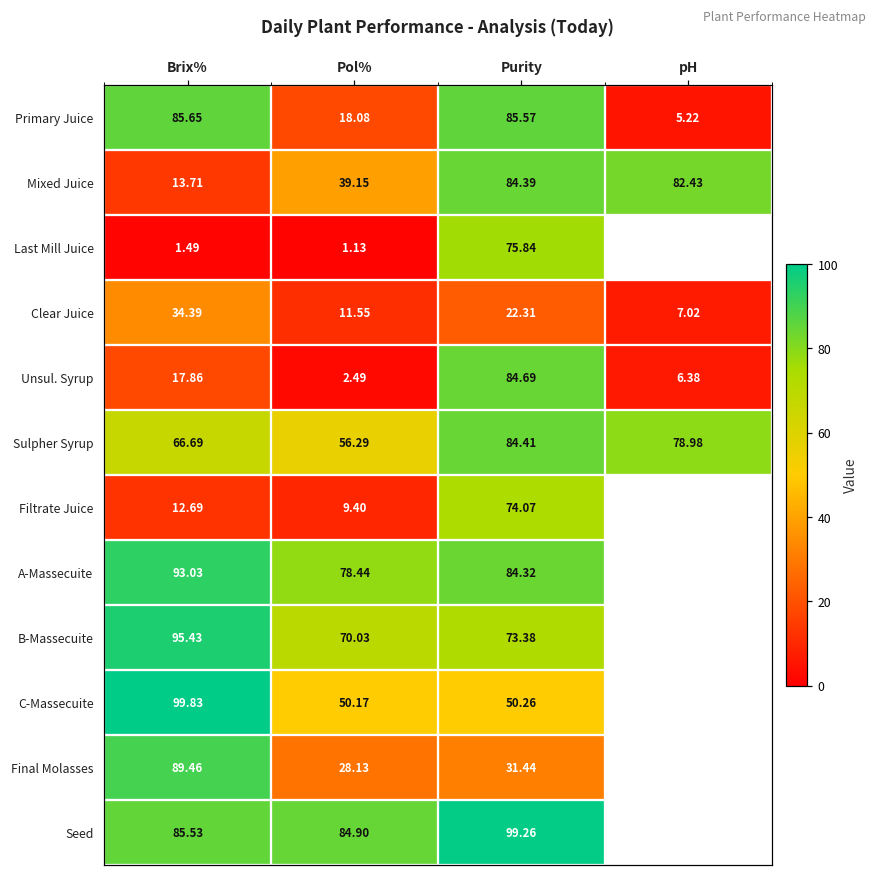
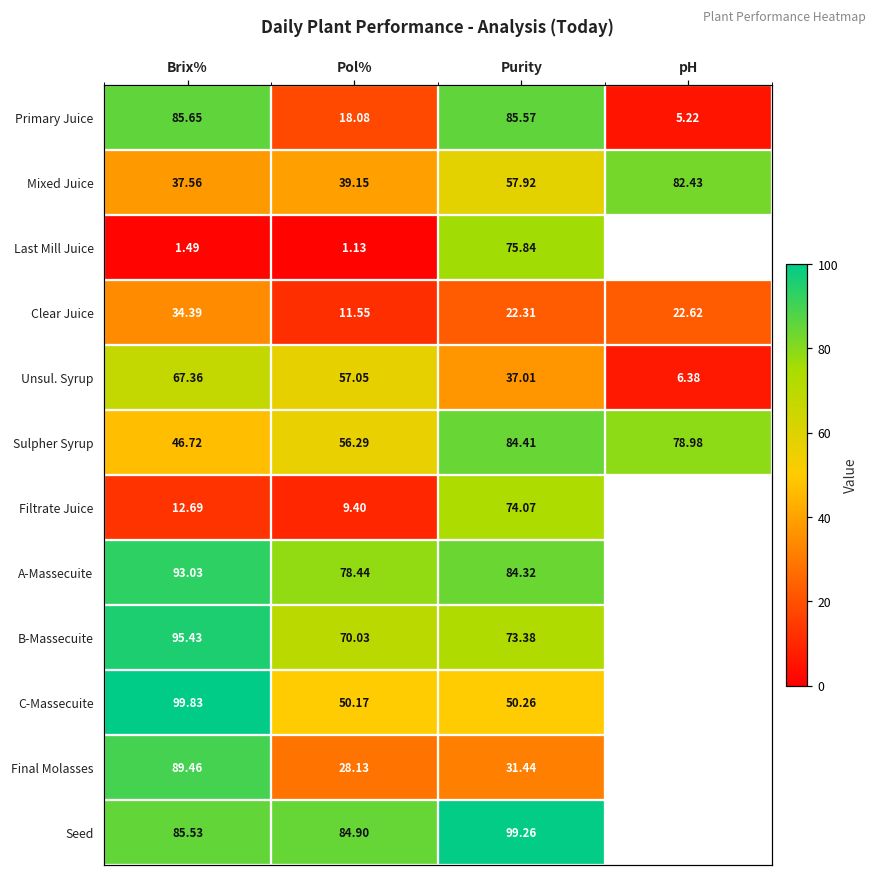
Mixed Juice, Brix%: 13.71 -> 37.56
Mixed Juice, Purity: 84.39 -> 57.92
Clear Juice, pH: 7.02 -> 22.62
Unsul. Syrup, Brix%: 17.86 -> 67.36
Unsul. Syrup, Pol%: 2.49 -> 57.05
Unsul. Syrup, Purity: 84.69 -> 37.01
Sulpher Syrup, Brix%: 66.69 -> 46.72
